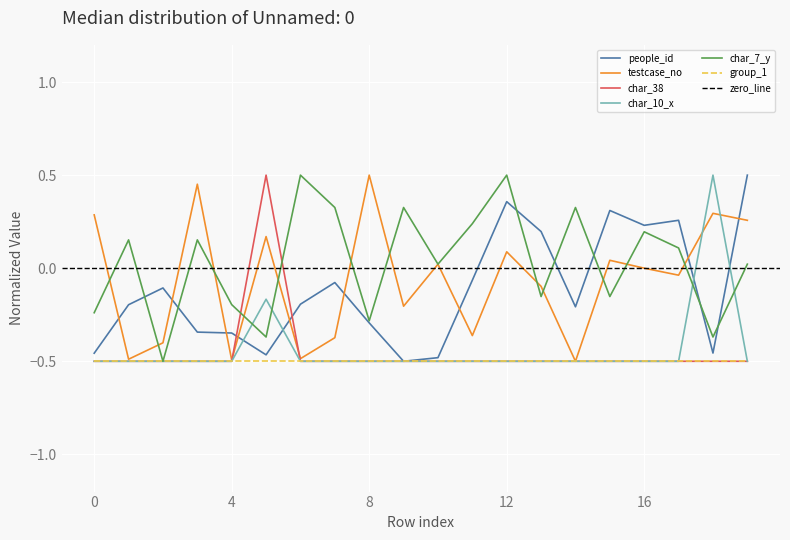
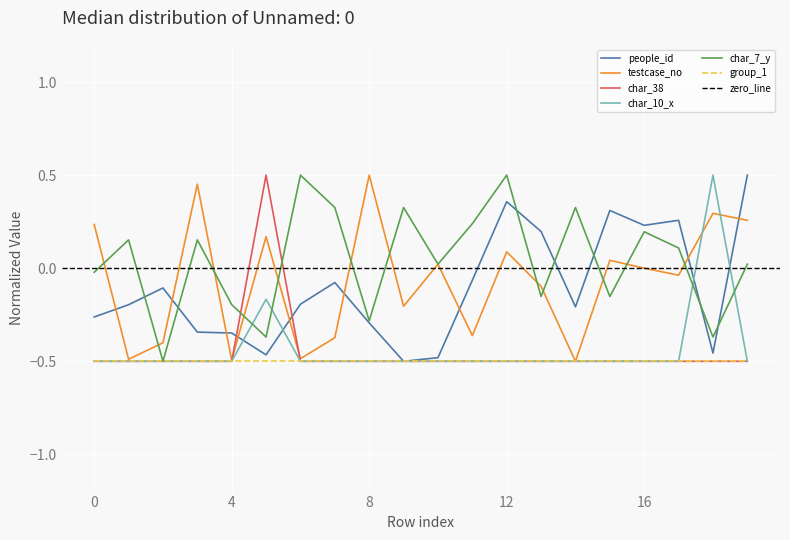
people_id, 0: -0.46 -> -0.26
testcase_no, 0: 0.29 -> 0.23
char_7_y, 0: -0.24 -> -0.02
